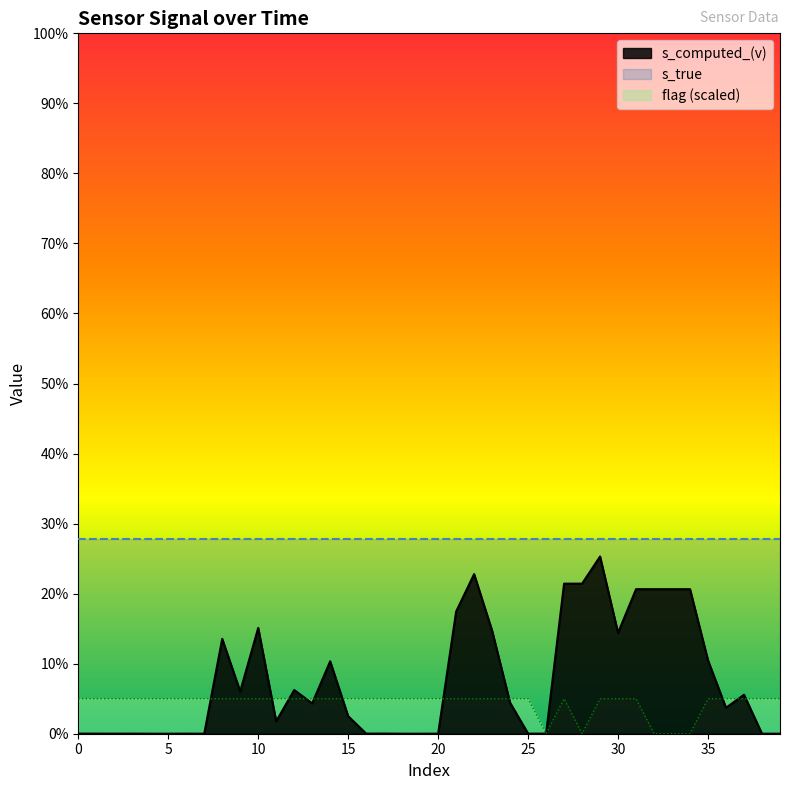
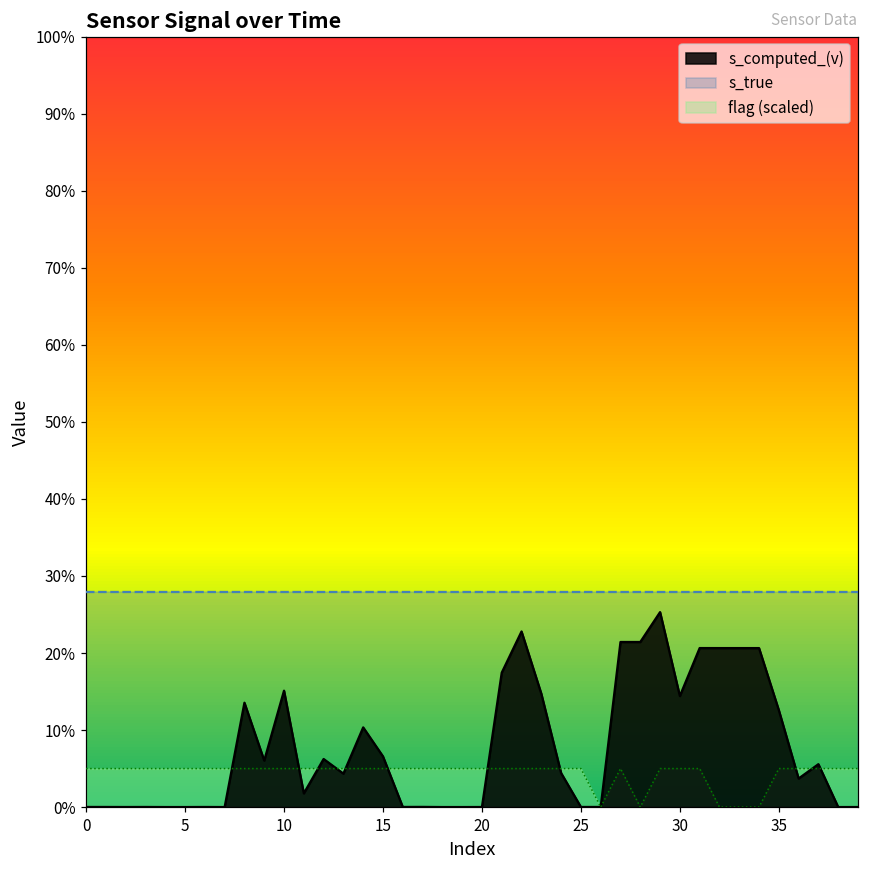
s_computed_(v), 15: 3% -> 7%
s_computed_(v), 35: 10% -> 13%
